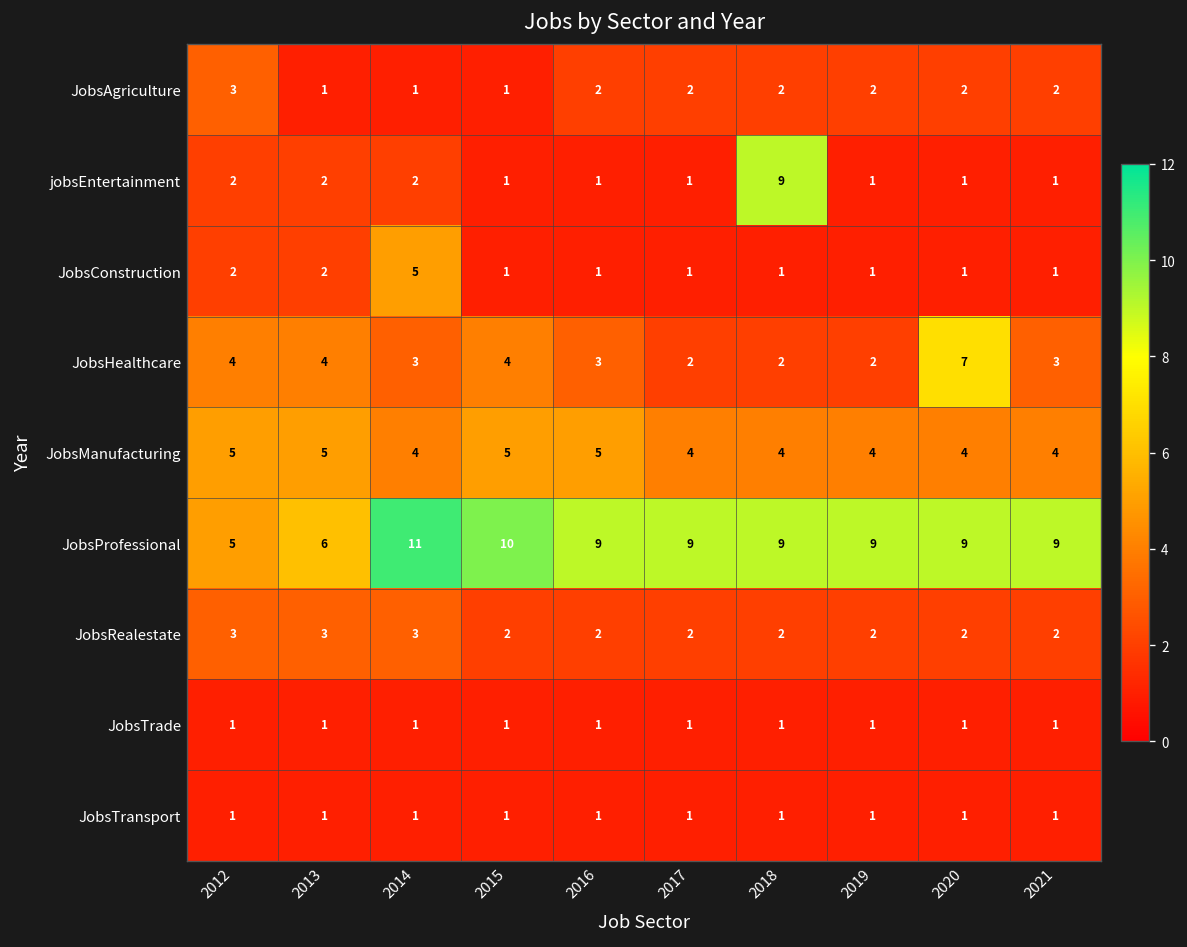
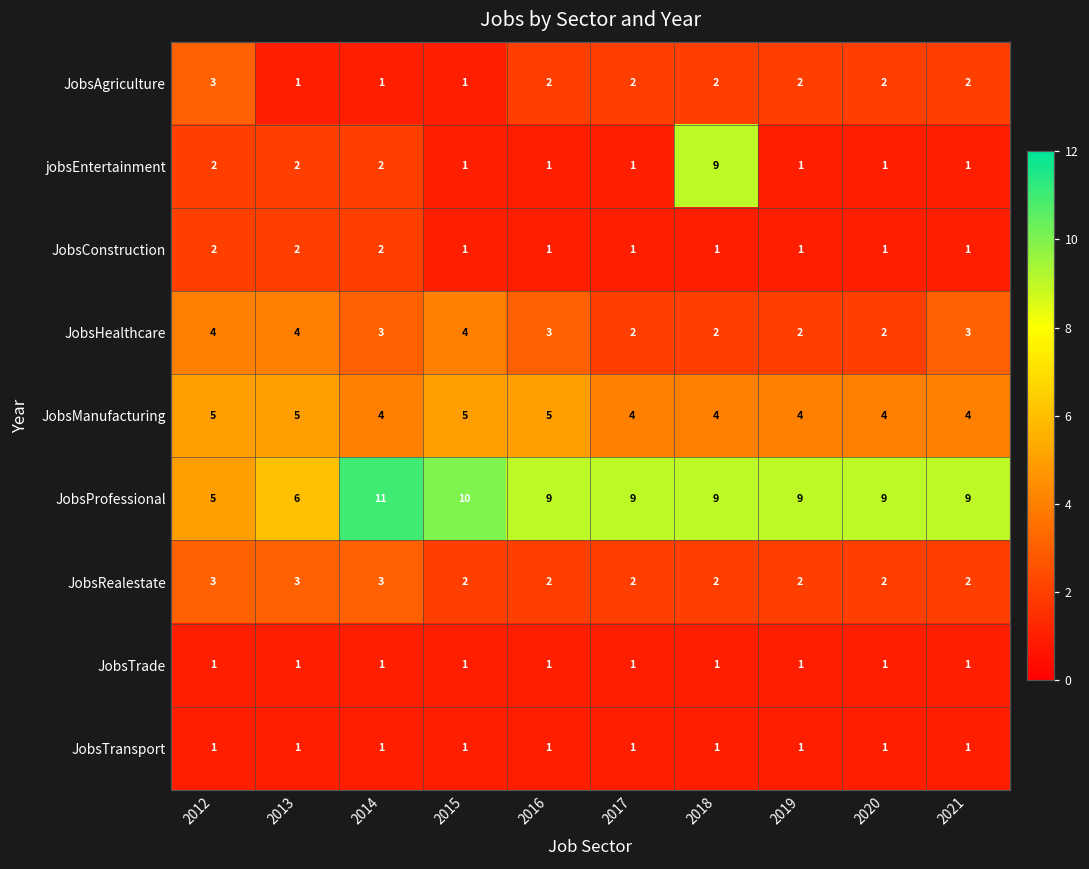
JobsConstruction, 2014: 5 -> 2
JobsHealthcare, 2020: 7 -> 2
